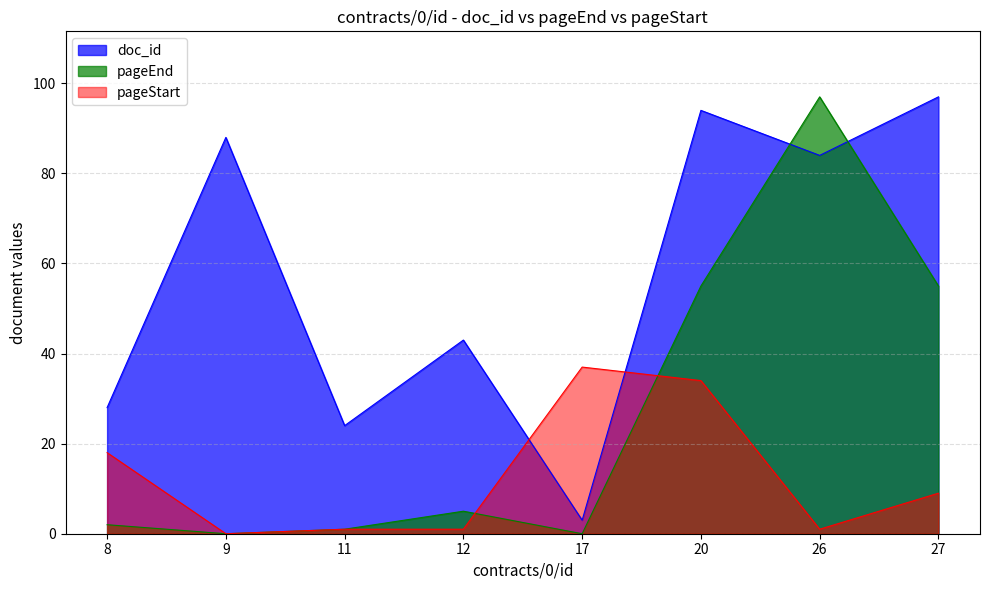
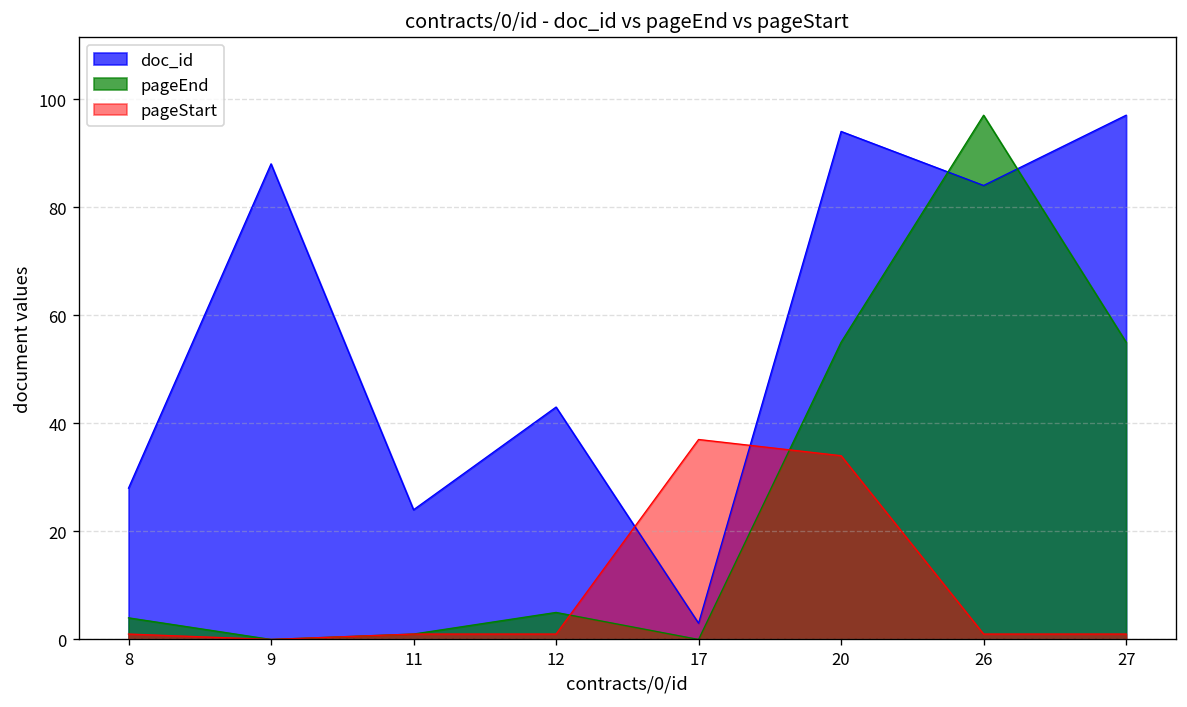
pageEnd, 8: 2 -> 4
pageStart, 8: 18 -> 1
pageStart, 27: 9 -> 1
